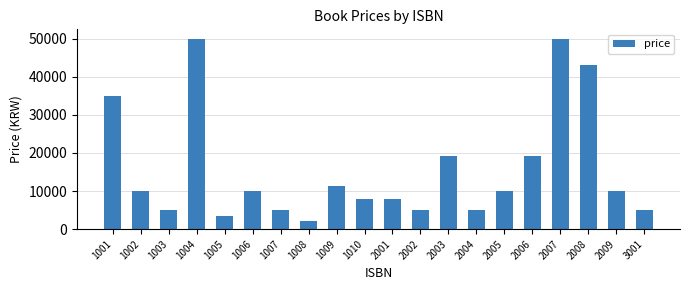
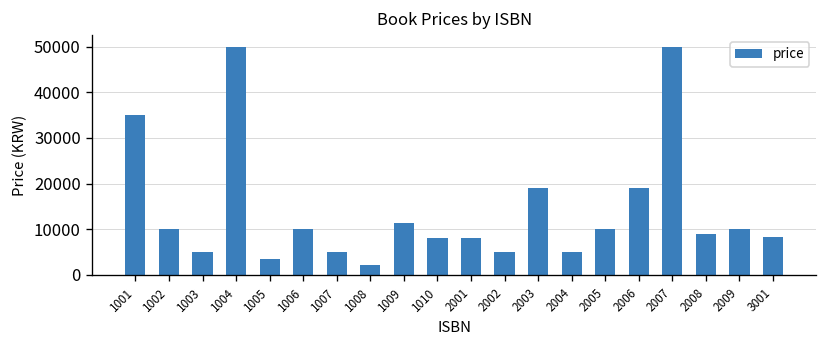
2008: 43000 -> 9000
3001: 5000 -> 8000
